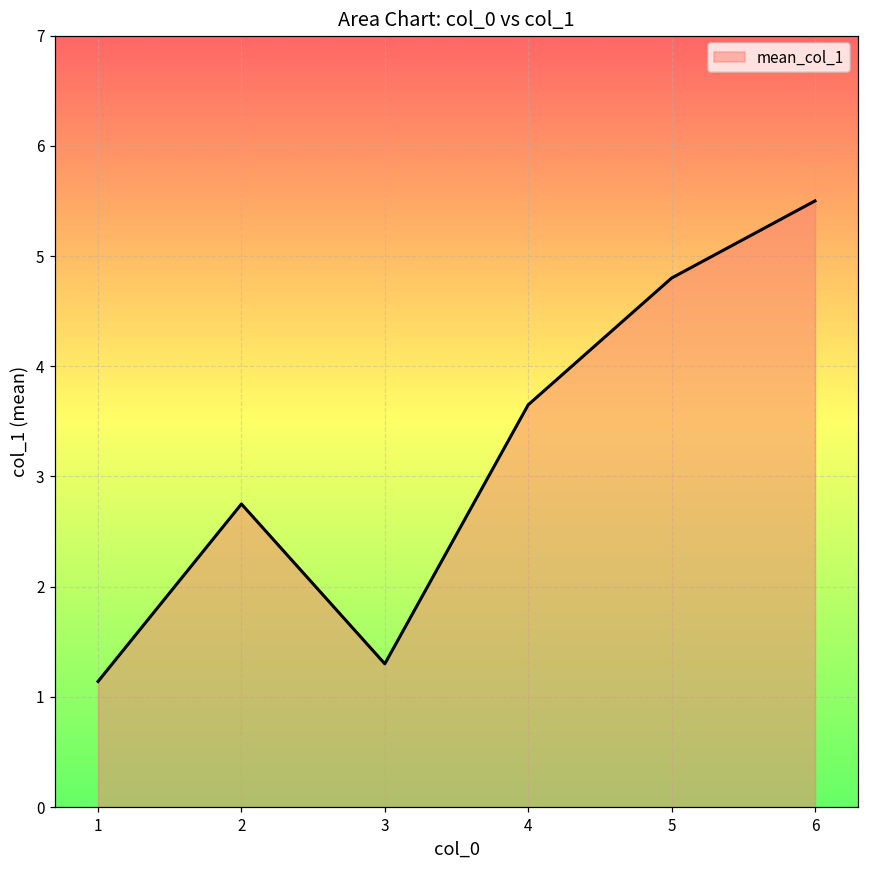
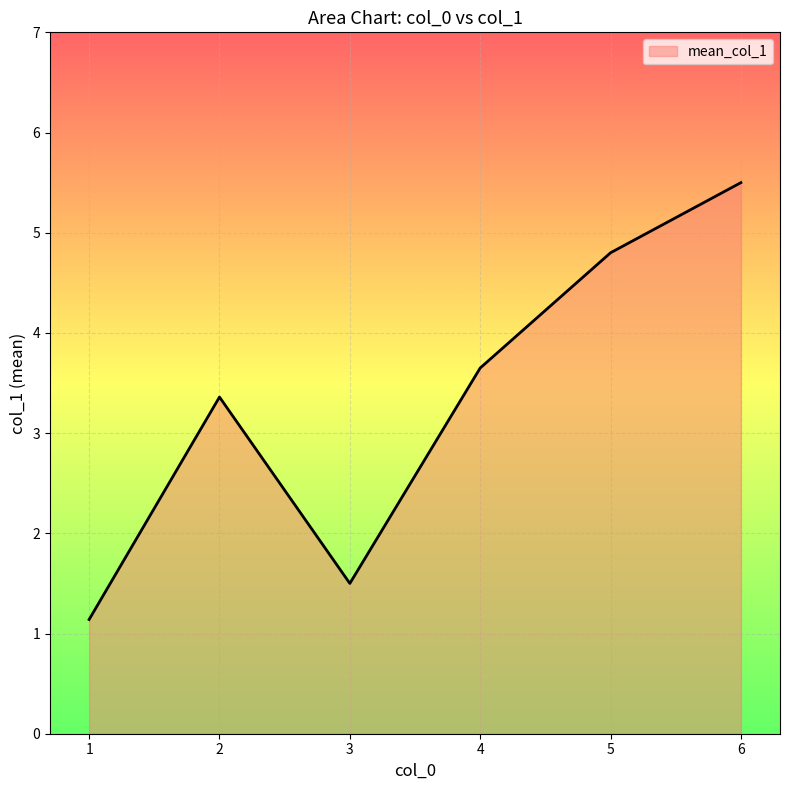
2: 2.75 -> 3.36
3: 1.3 -> 1.5
